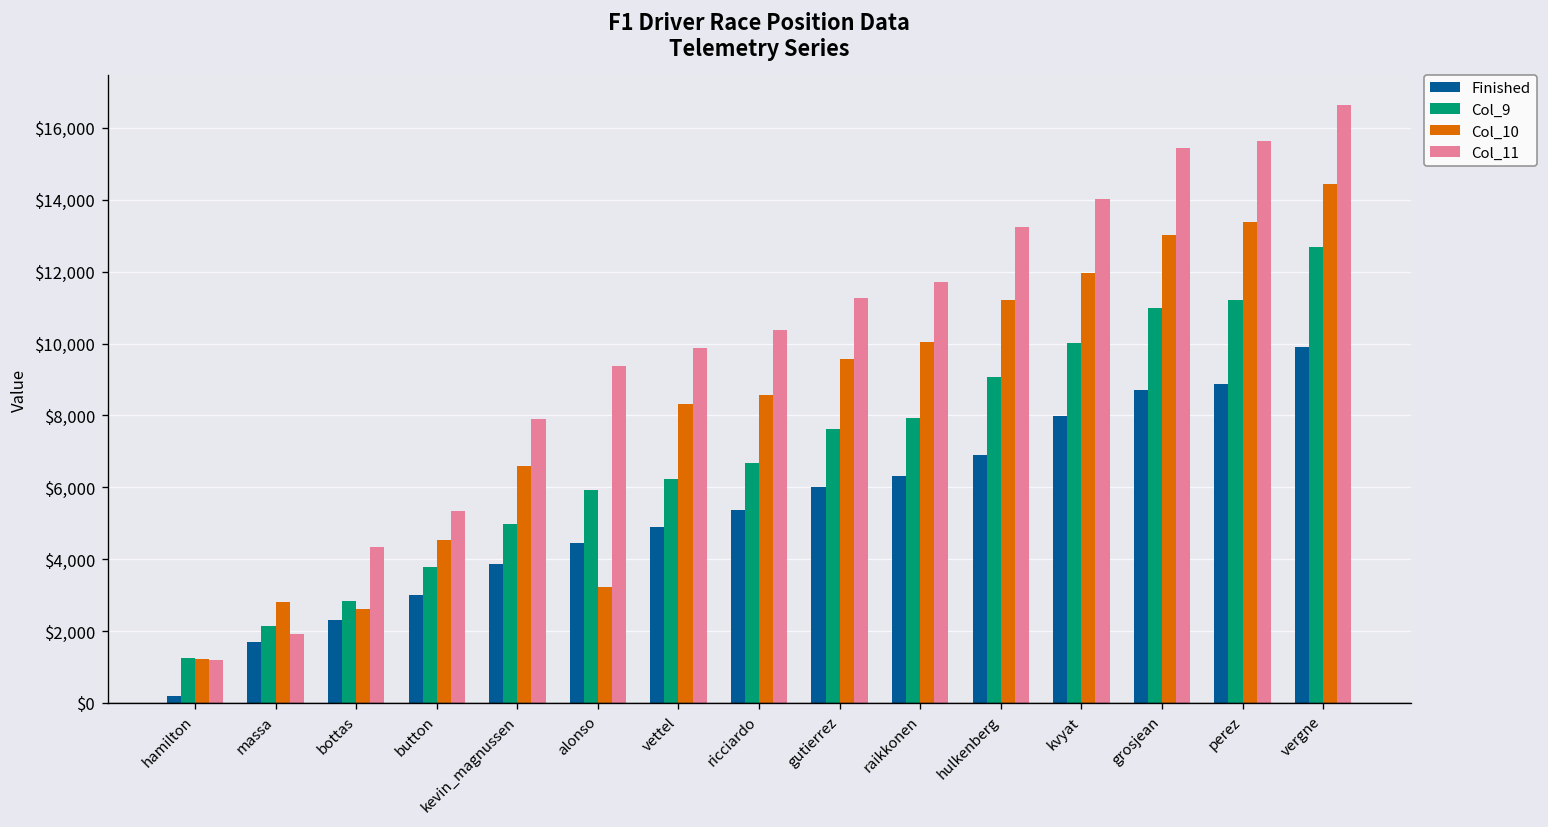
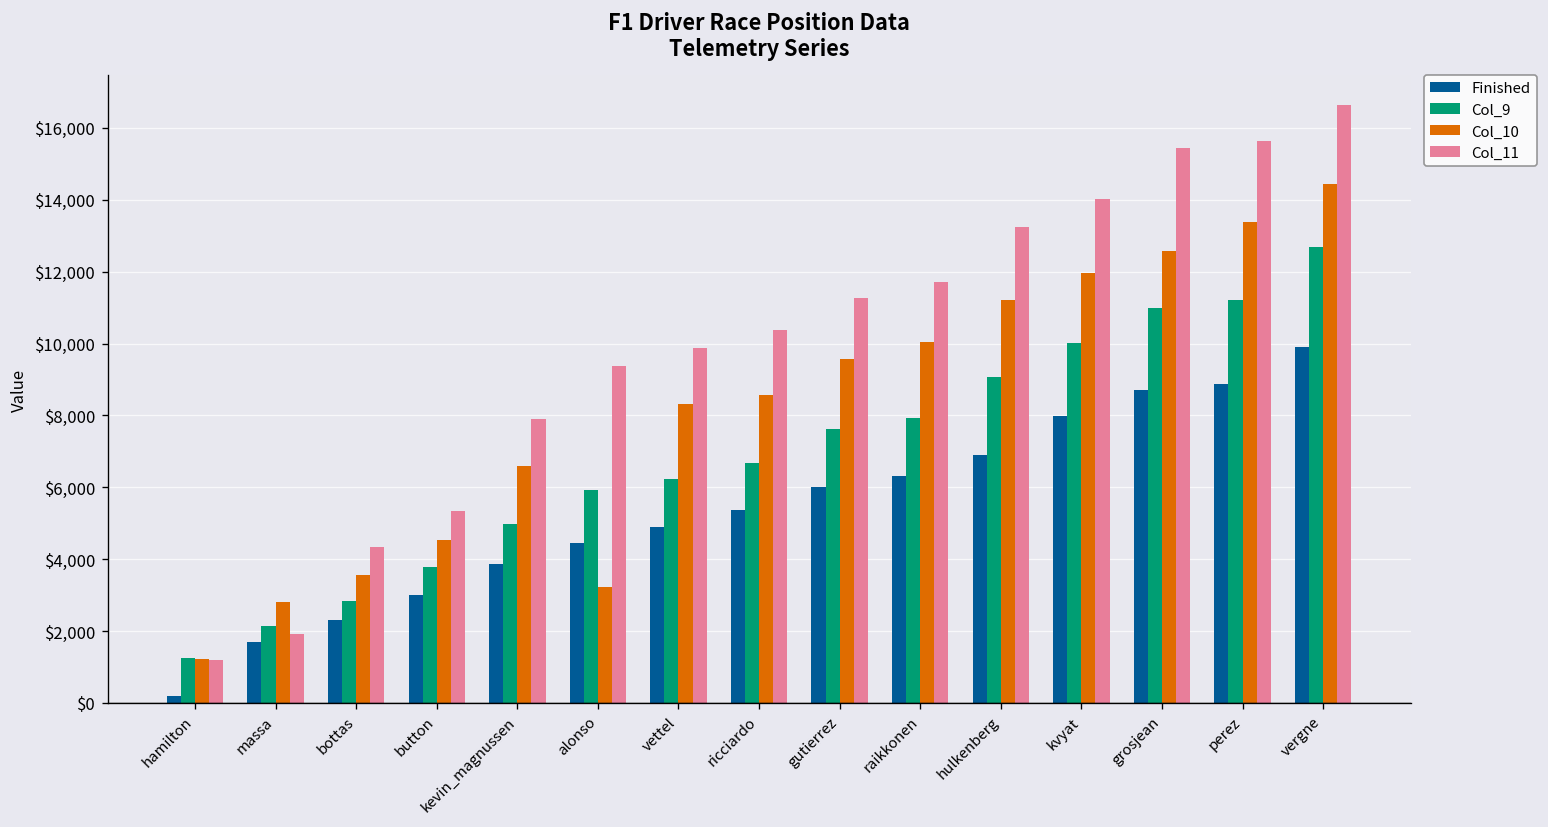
Col_10, bottas: $2,600 -> $3,600
Col_10, grosjean: $13,000 -> $12,600
